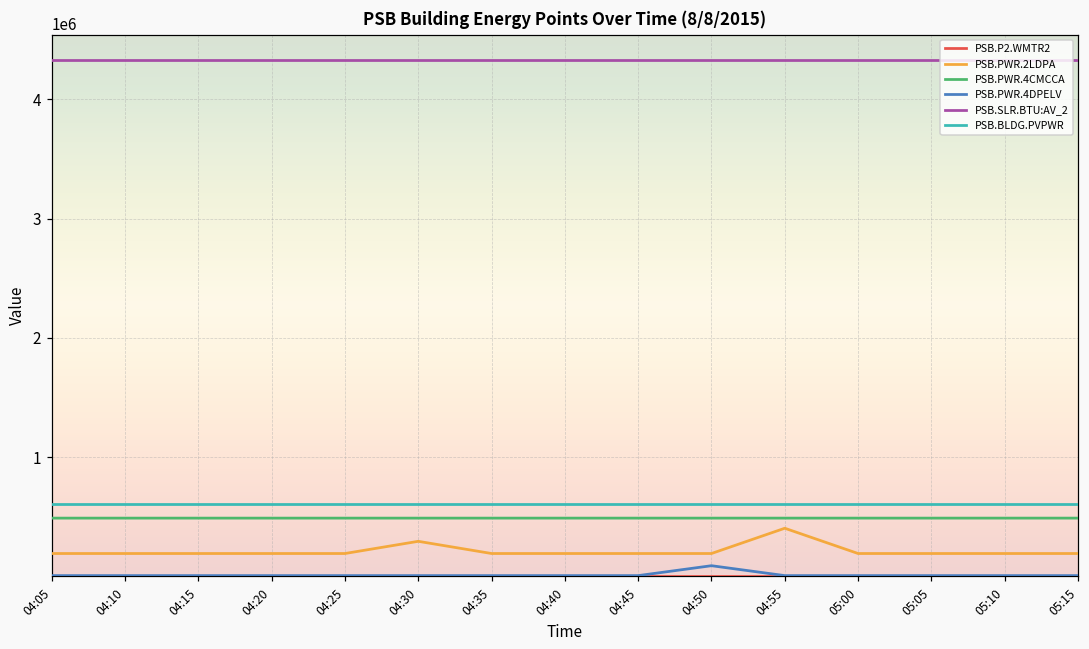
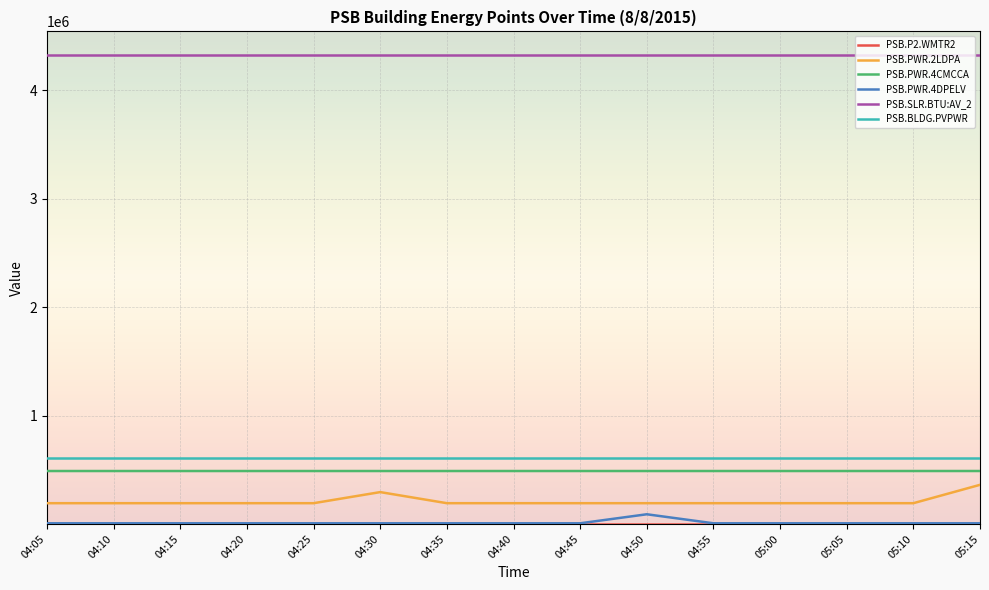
PSB.PWR.2LDPA, 04:55: 400000 -> 190000
PSB.PWR.2LDPA, 05:15: 190000 -> 360000
